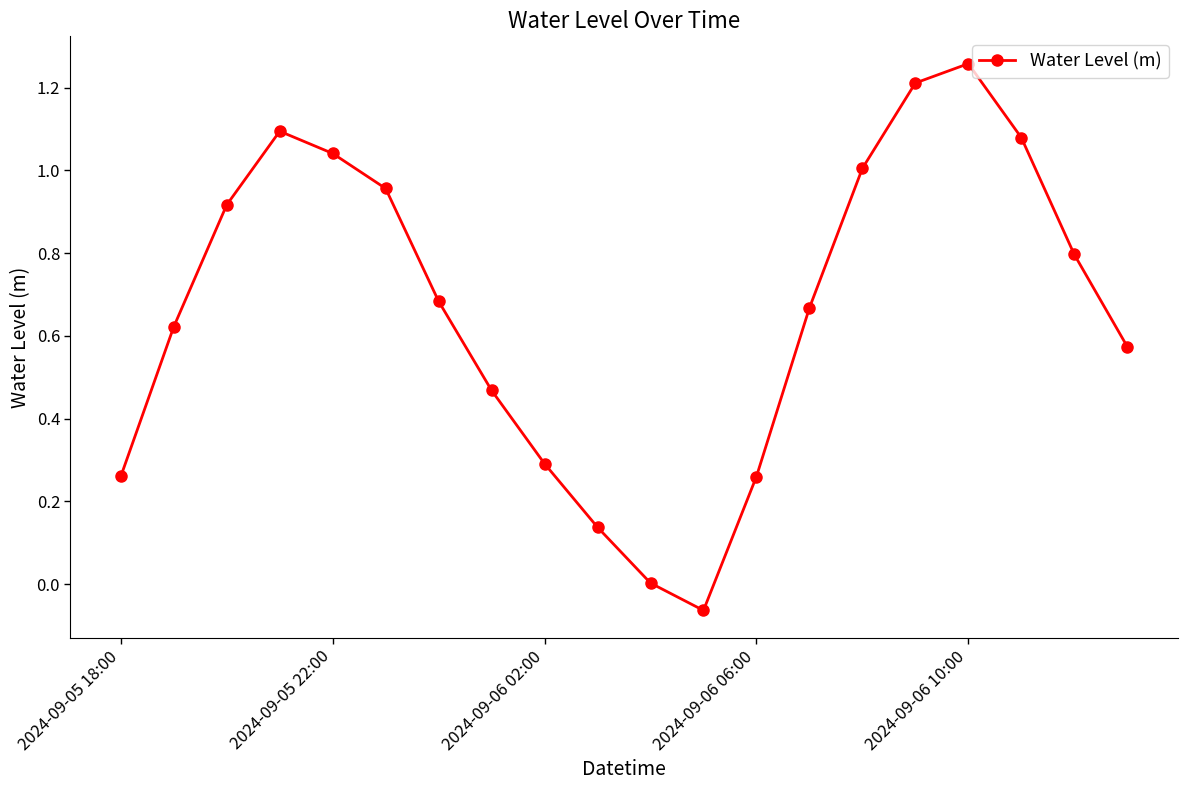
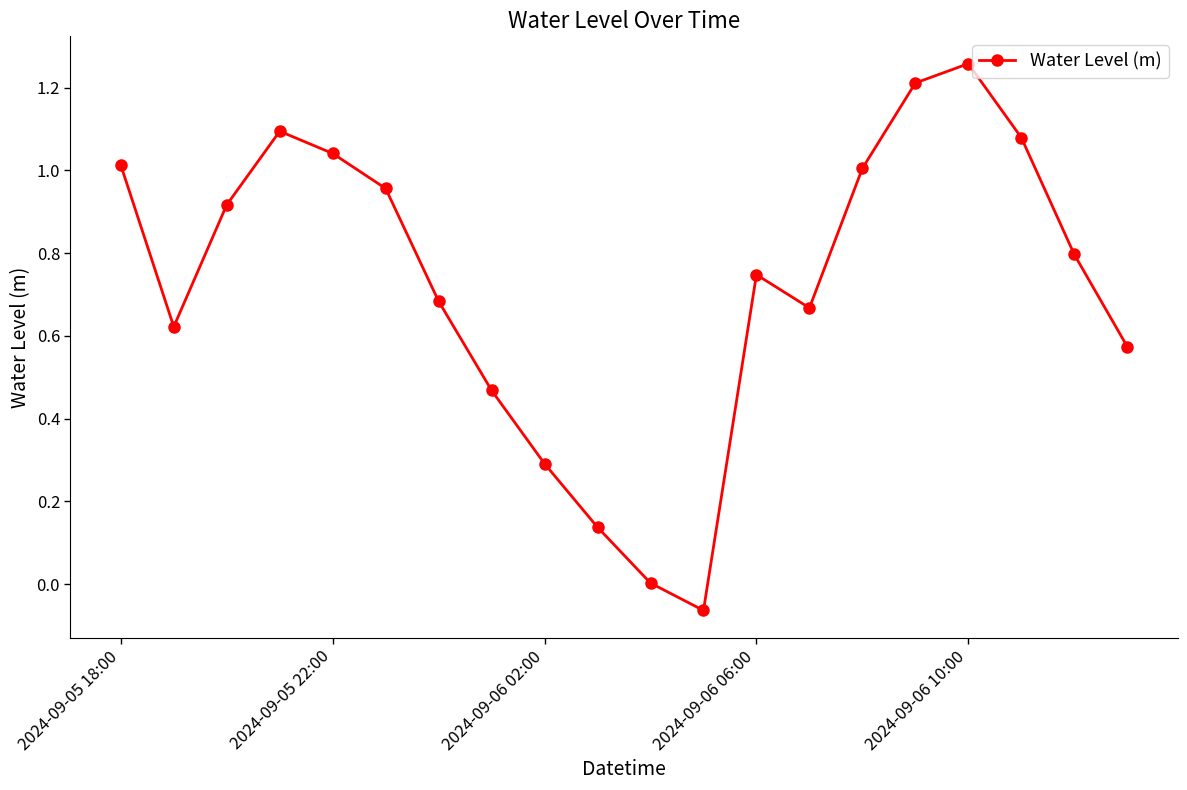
2024-09-05 18:00: 0.26 -> 1.01
2024-09-06 06:00: 0.26 -> 0.75
